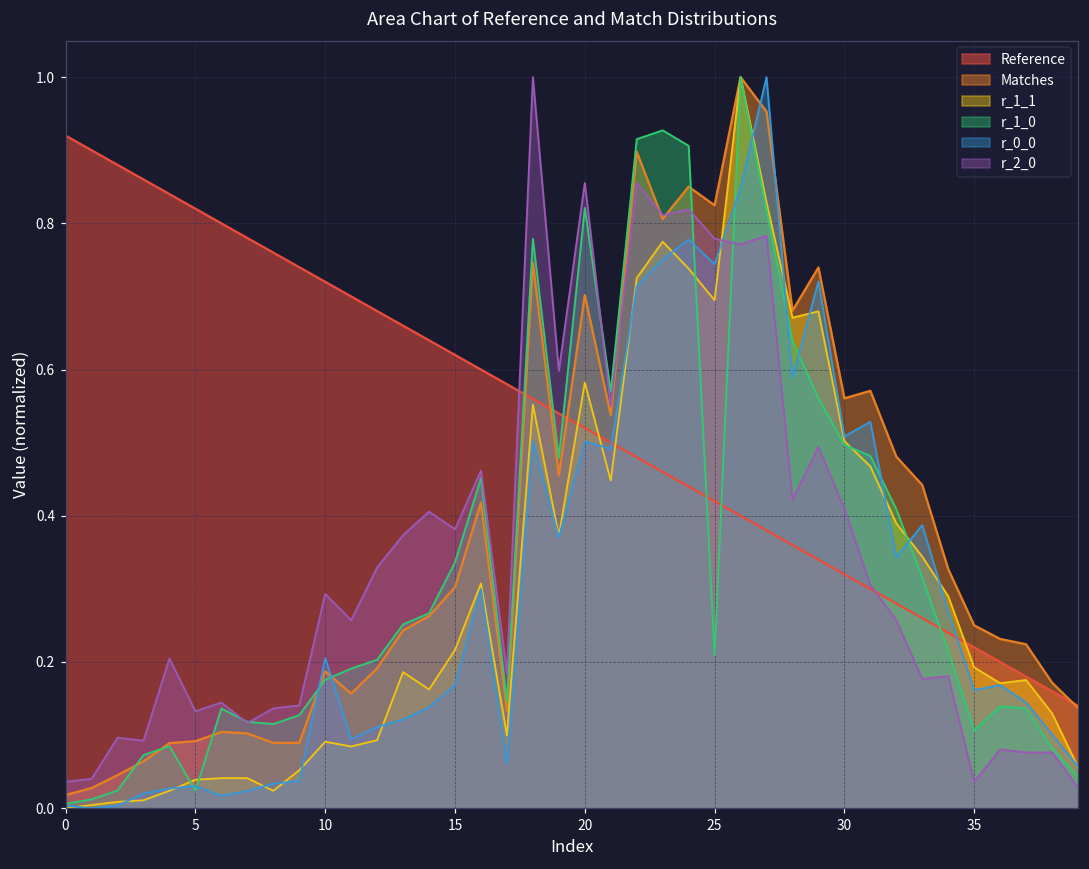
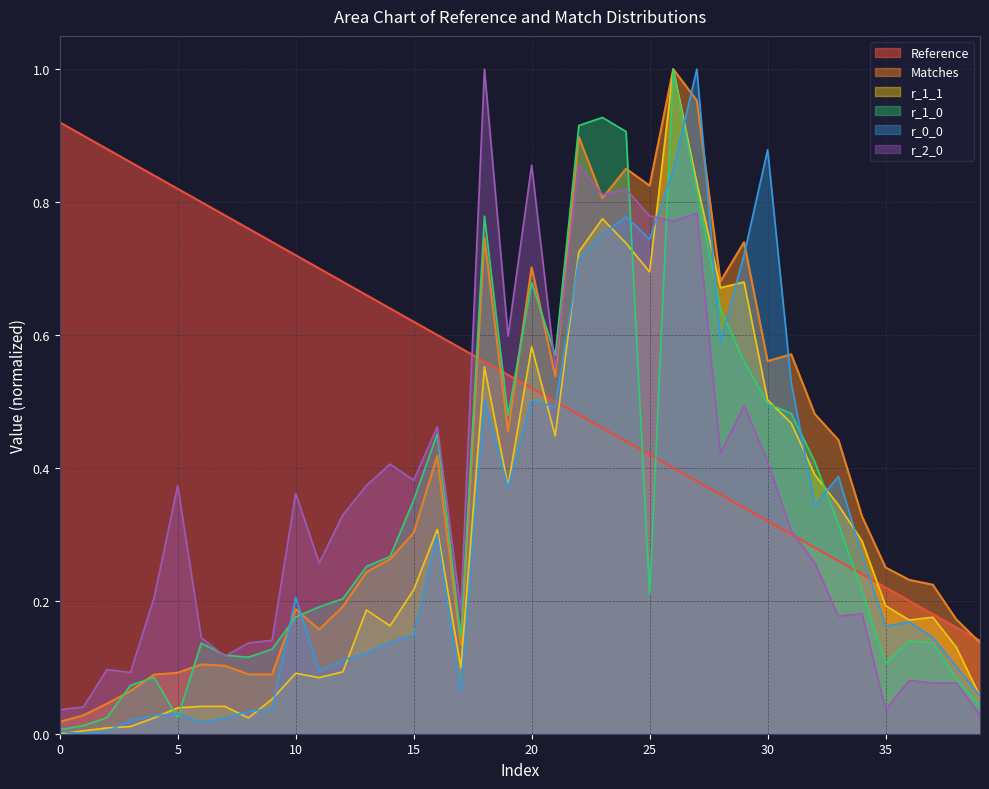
r_2_0, 5: 0.13 -> 0.37
r_2_0, 10: 0.29 -> 0.36
r_1_0, 15: 0.34 -> 0.35
r_0_0, 15: 0.17 -> 0.15
r_1_0, 20: 0.82 -> 0.68
r_0_0, 30: 0.51 -> 0.88
